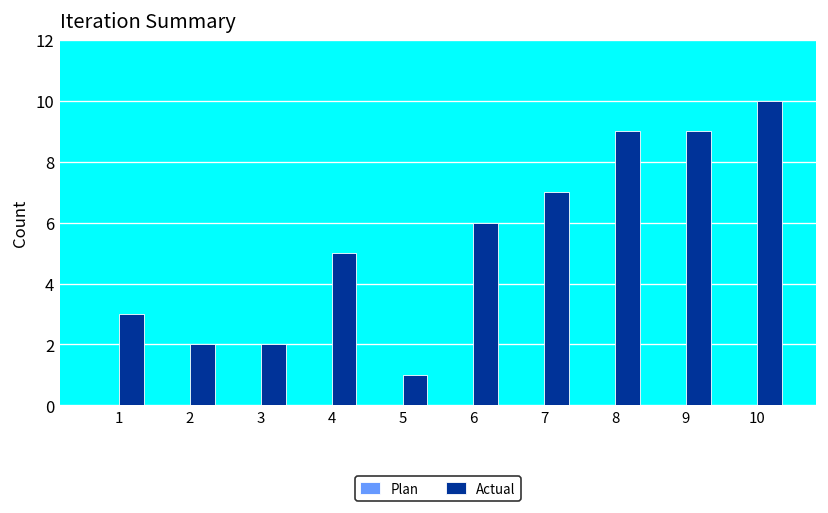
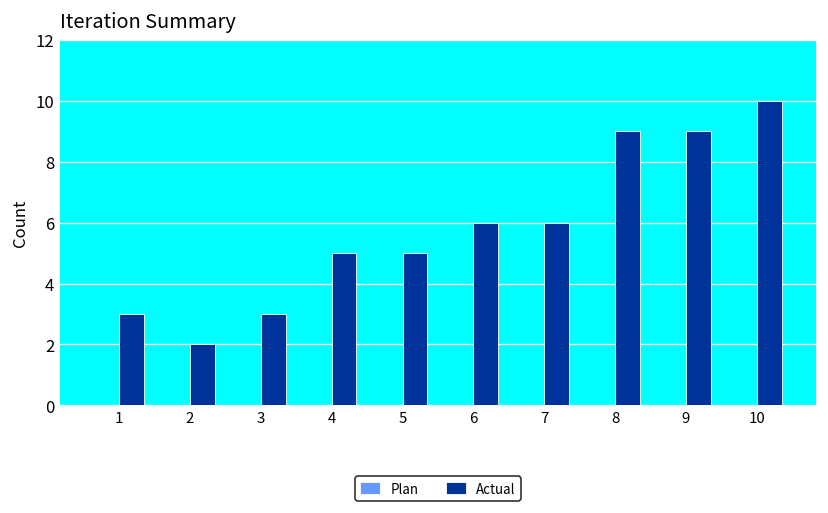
Actual, 3: 2 -> 3
Actual, 5: 1 -> 5
Actual, 7: 7 -> 6
